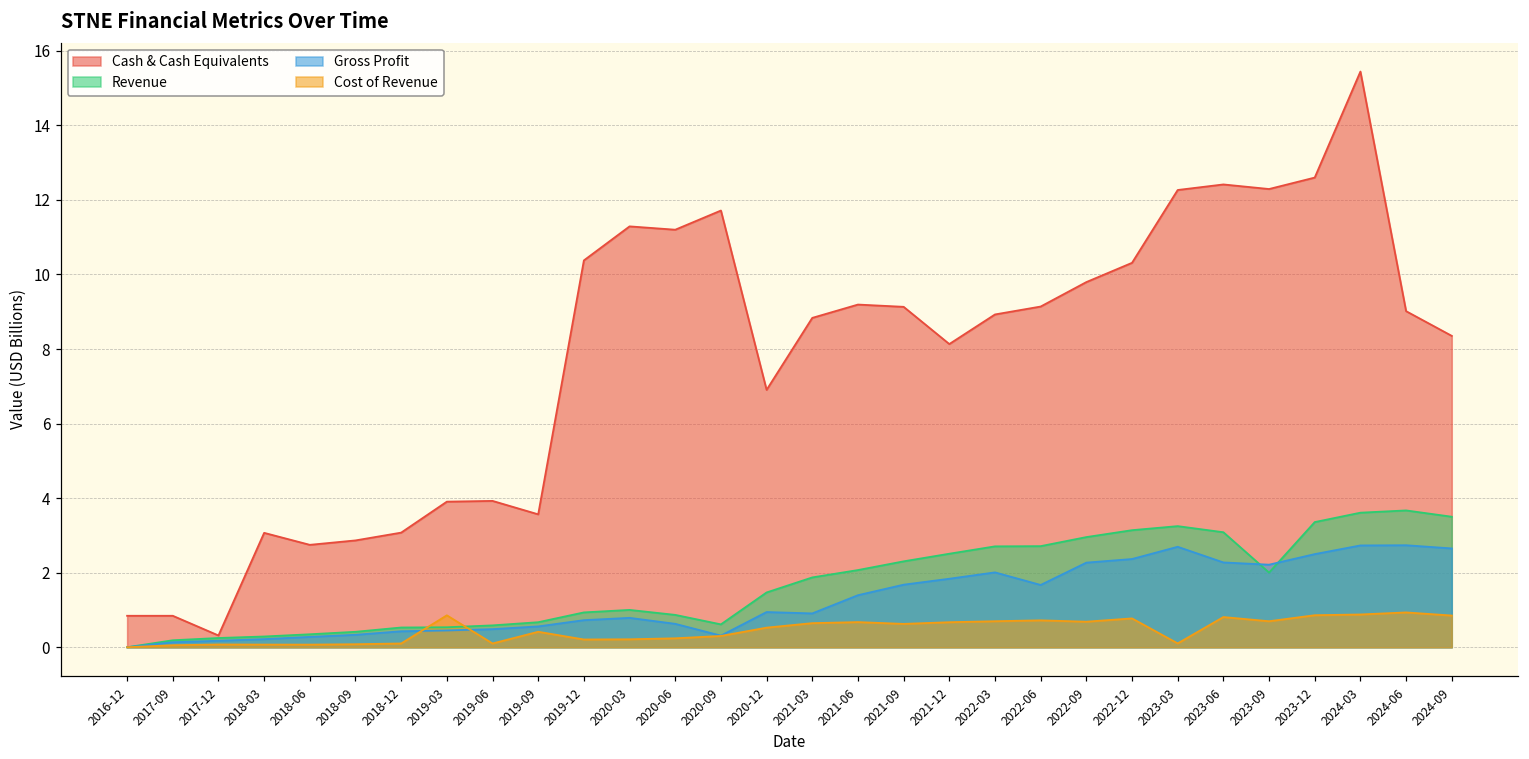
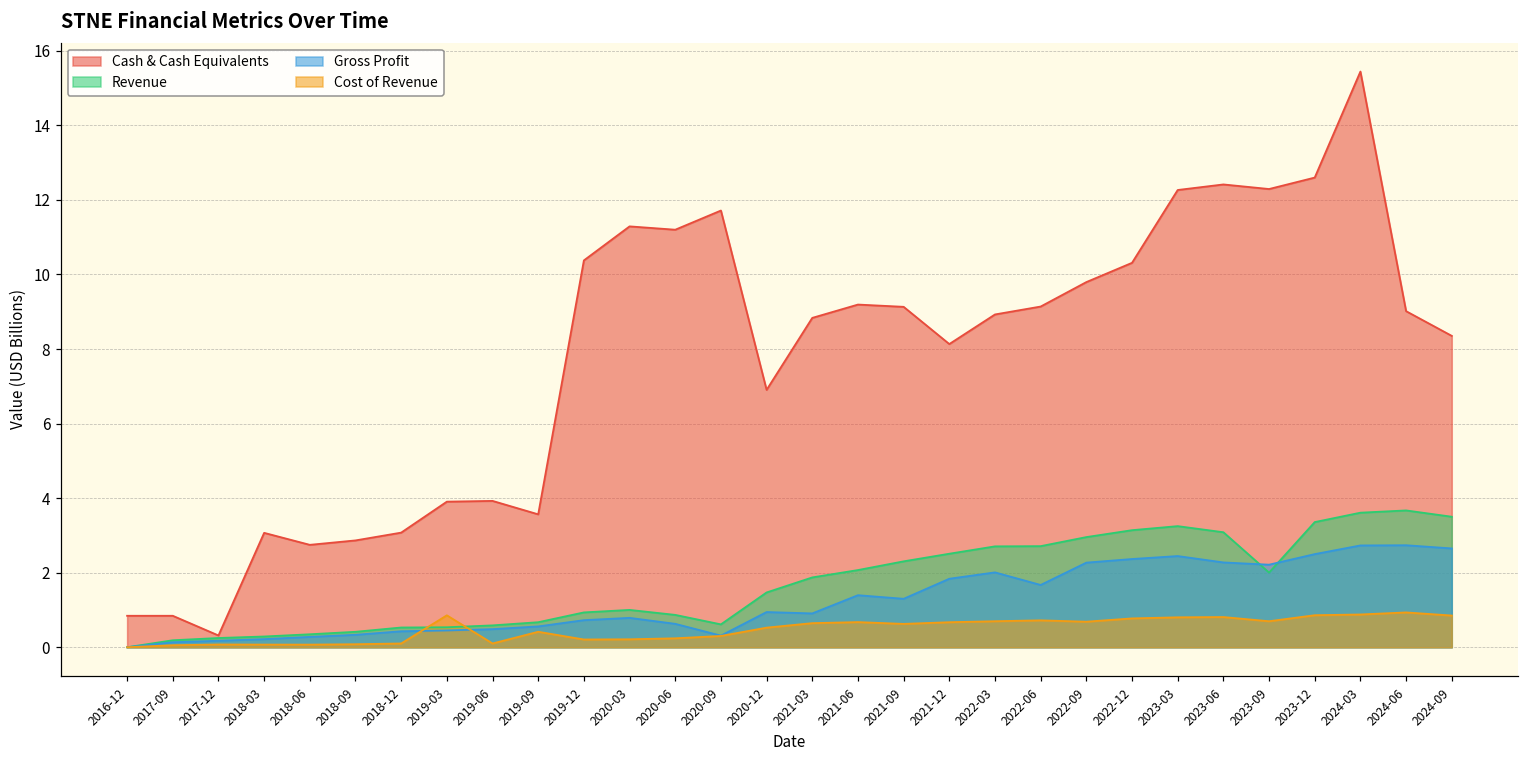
Gross Profit, 2021-09: 1.7 -> 1.3
Gross Profit, 2023-03: 2.7 -> 2.4
Cost of Revenue, 2023-03: 0.1 -> 0.8
